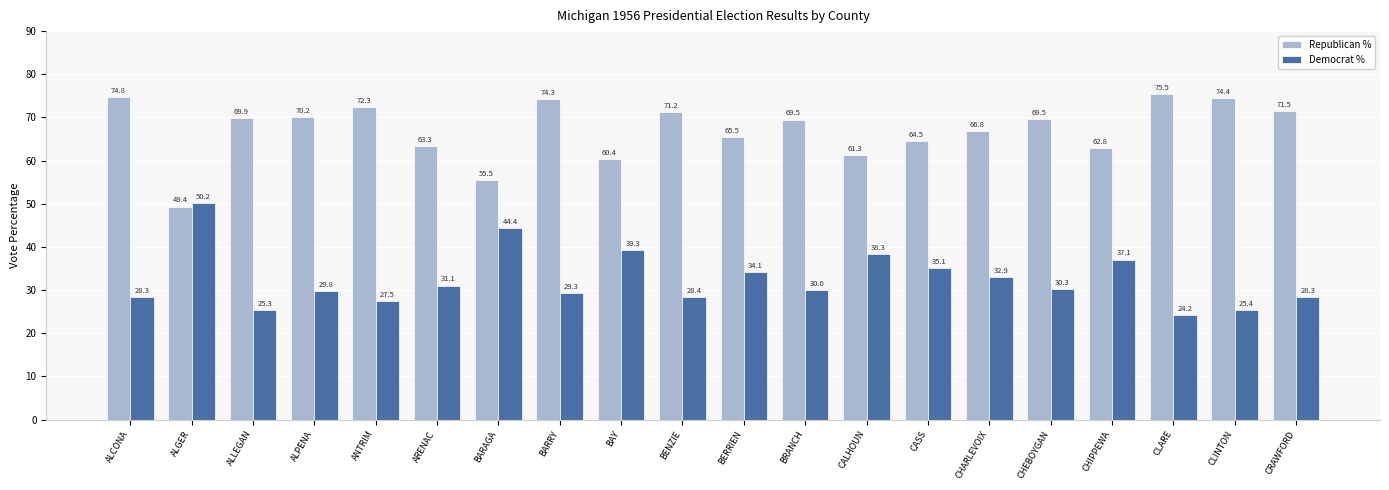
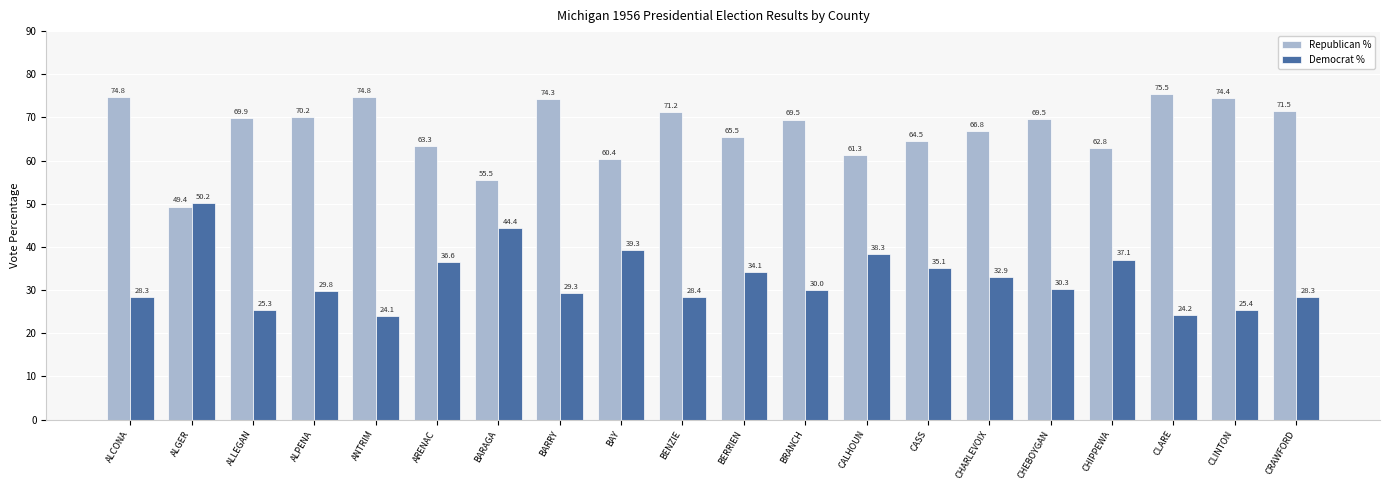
Republican %, ANTRIM: 72.3 -> 74.8
Democrat %, ANTRIM: 27.5 -> 24.1
Democrat %, ARENAC: 31.1 -> 36.6
